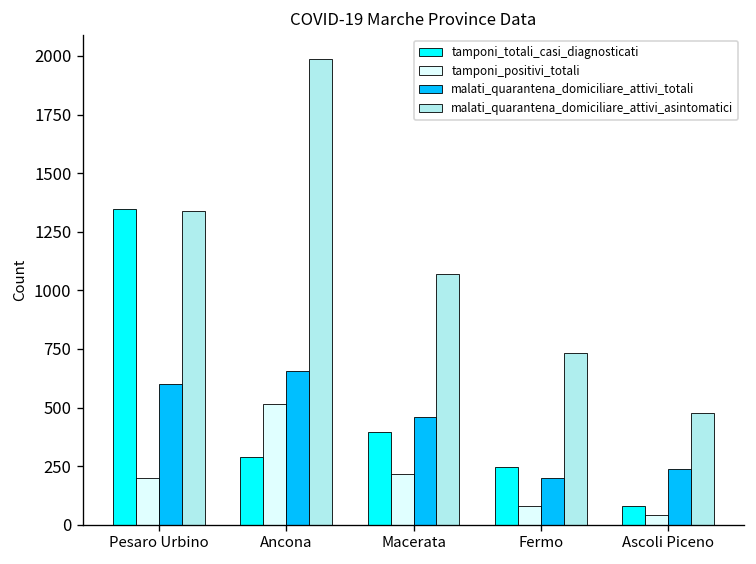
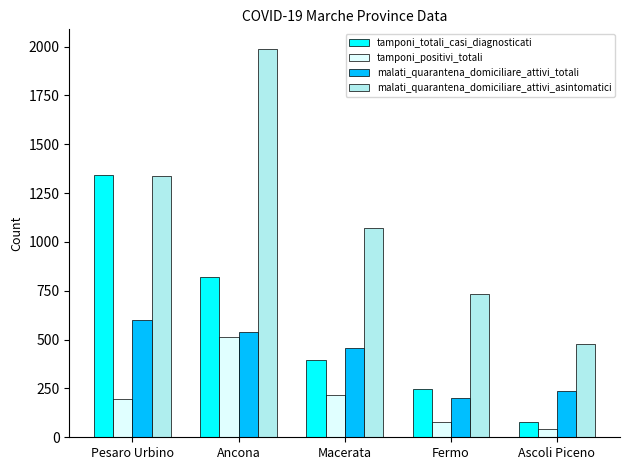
tamponi_totali_casi_diagnosticati, Ancona: 290 -> 820
malati_quarantena_domiciliare_attivi_totali, Ancona: 660 -> 540
